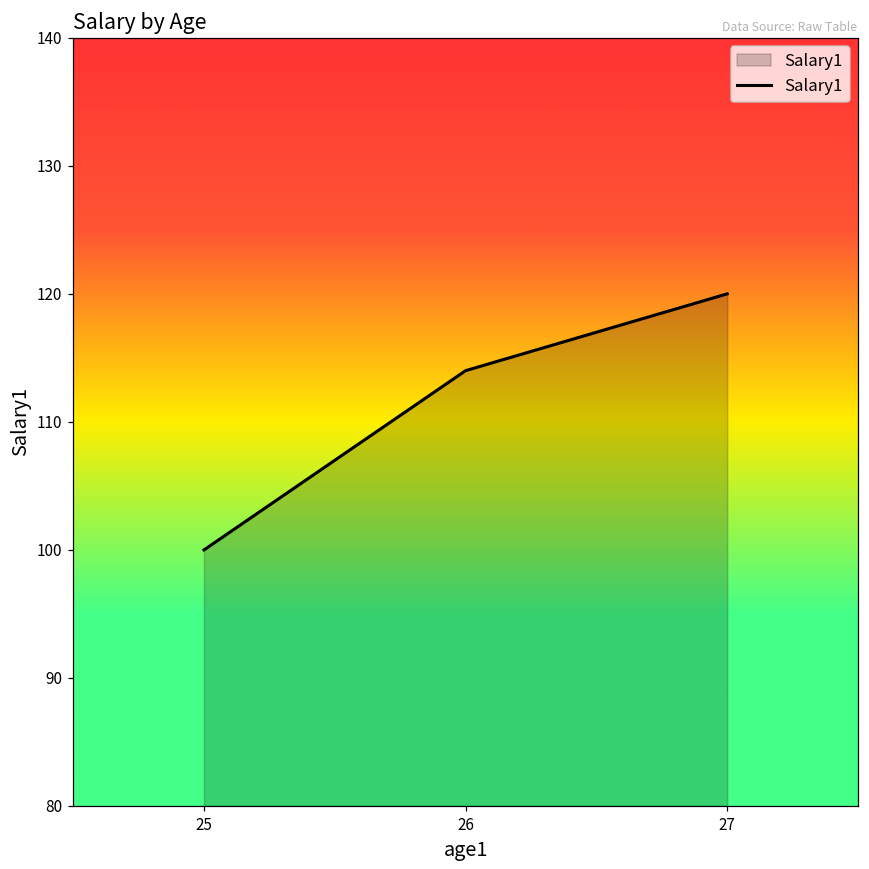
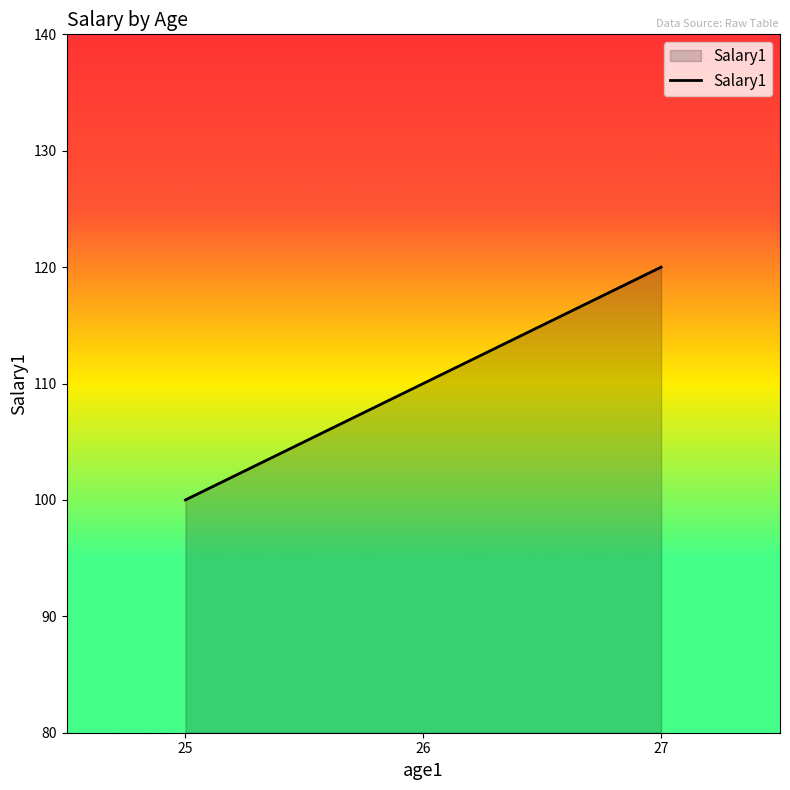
26: 114 -> 110
